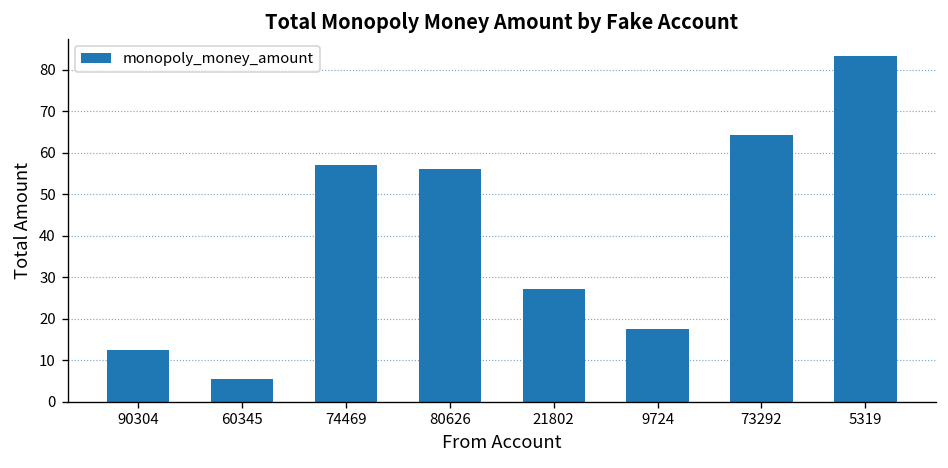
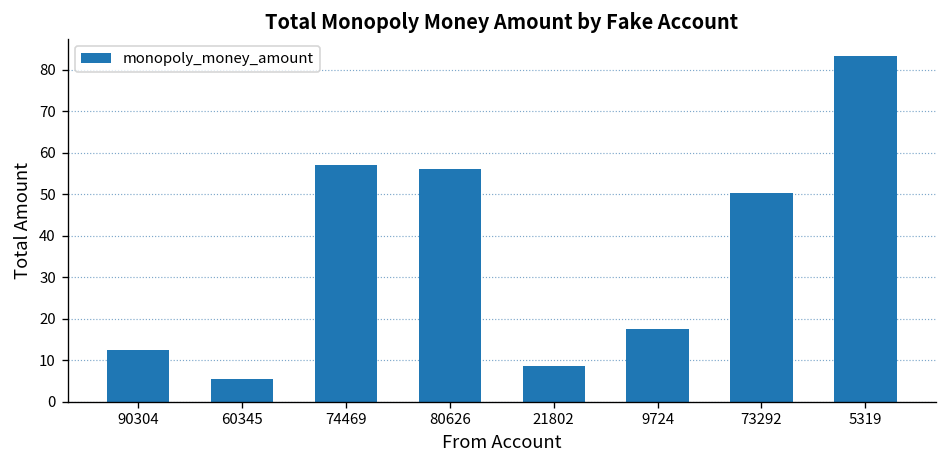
21802: 27 -> 9
73292: 64 -> 50
